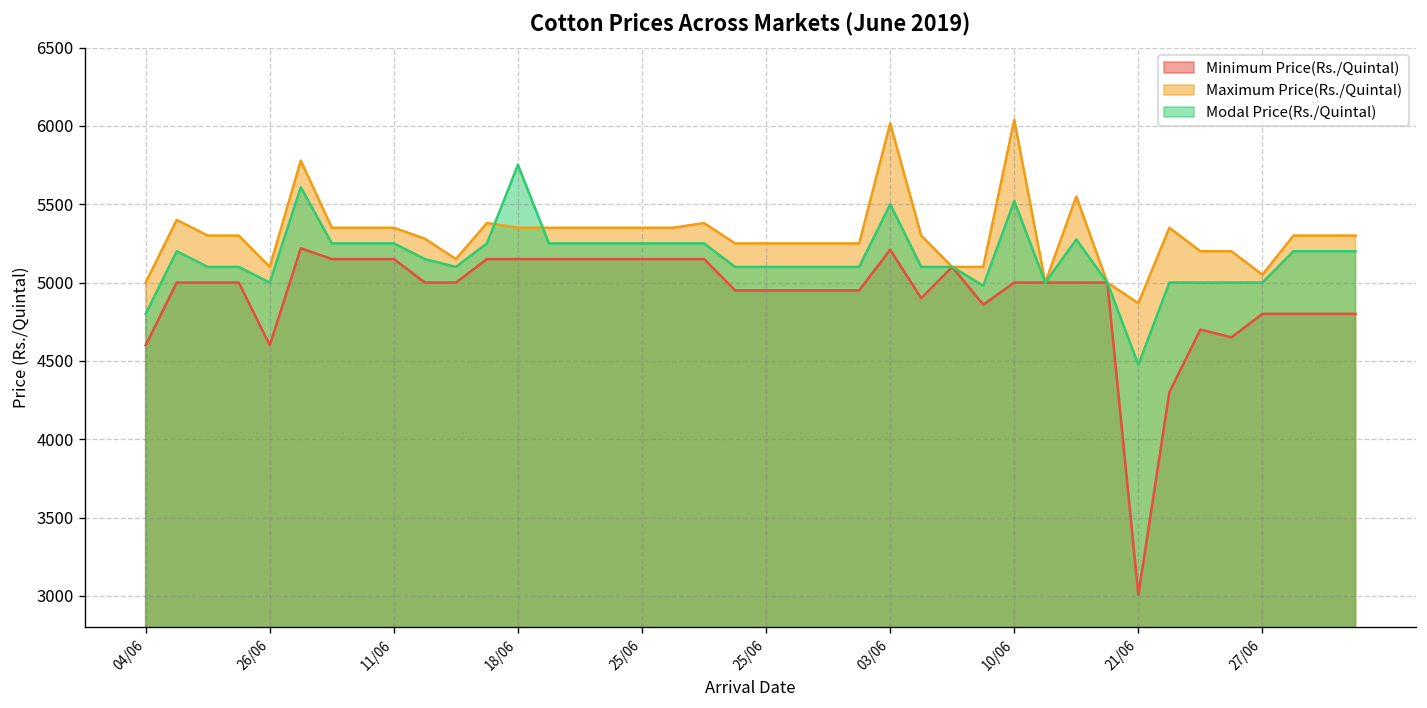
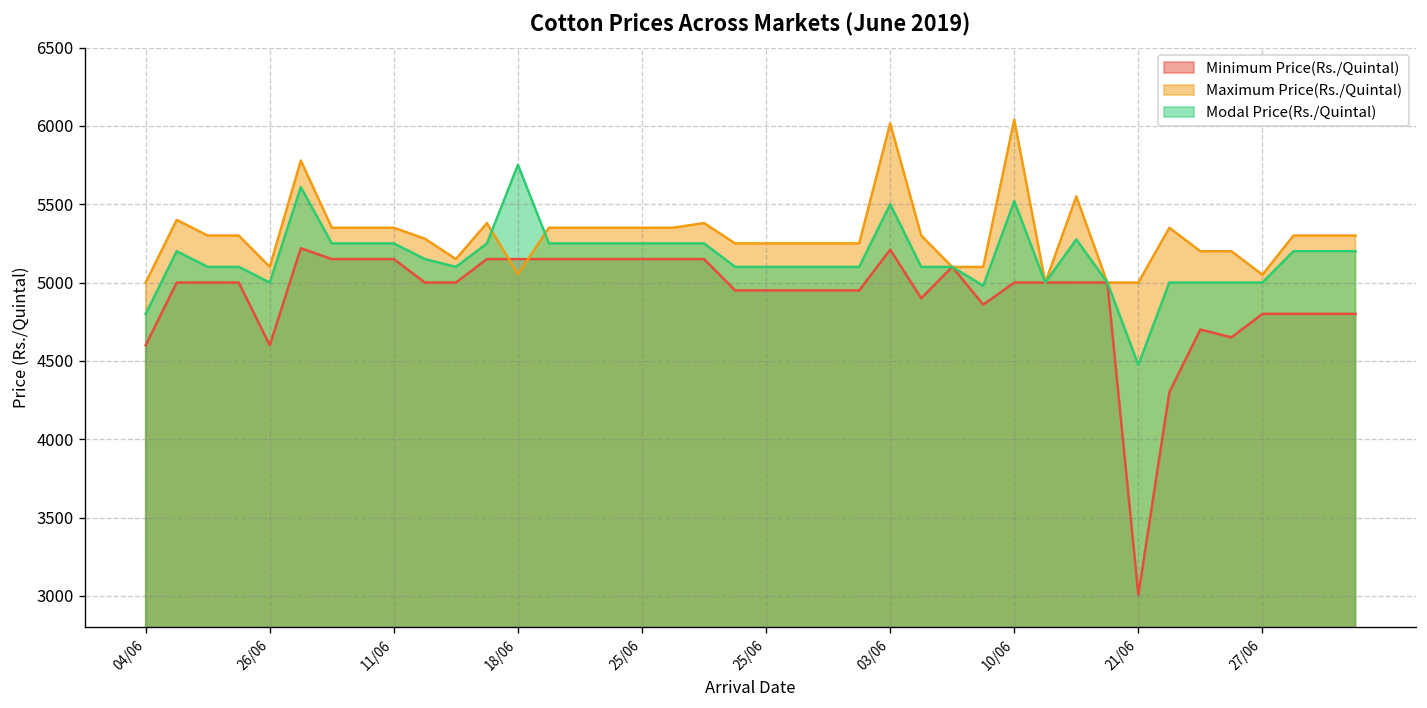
Maximum Price(Rs./Quintal), 18/06: 5350 -> 5050
Maximum Price(Rs./Quintal), 21/06: 4870 -> 5000
